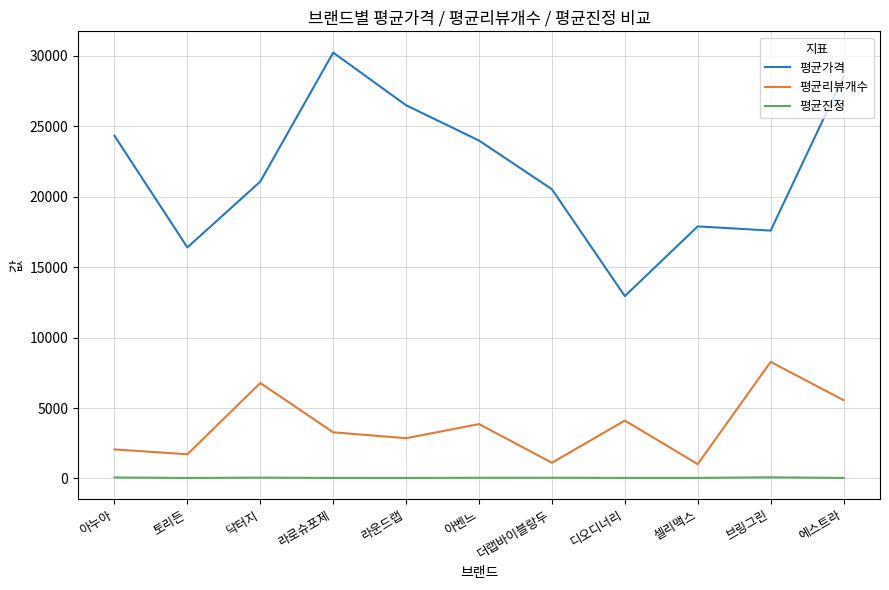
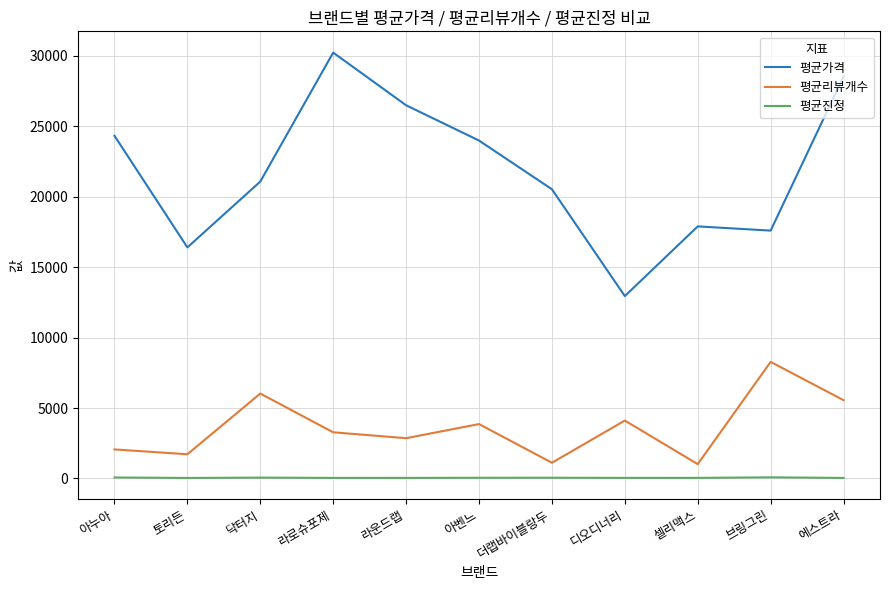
평균리뷰개수, 닥터지: 6800 -> 6000
